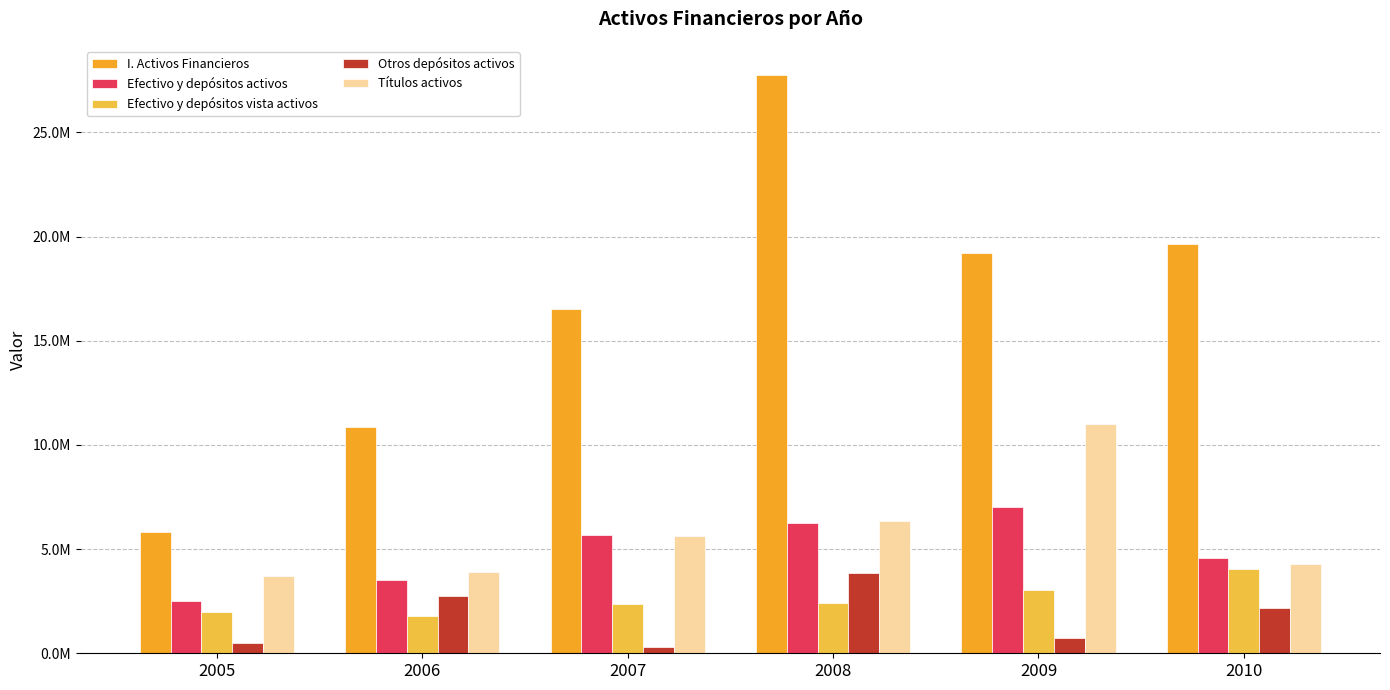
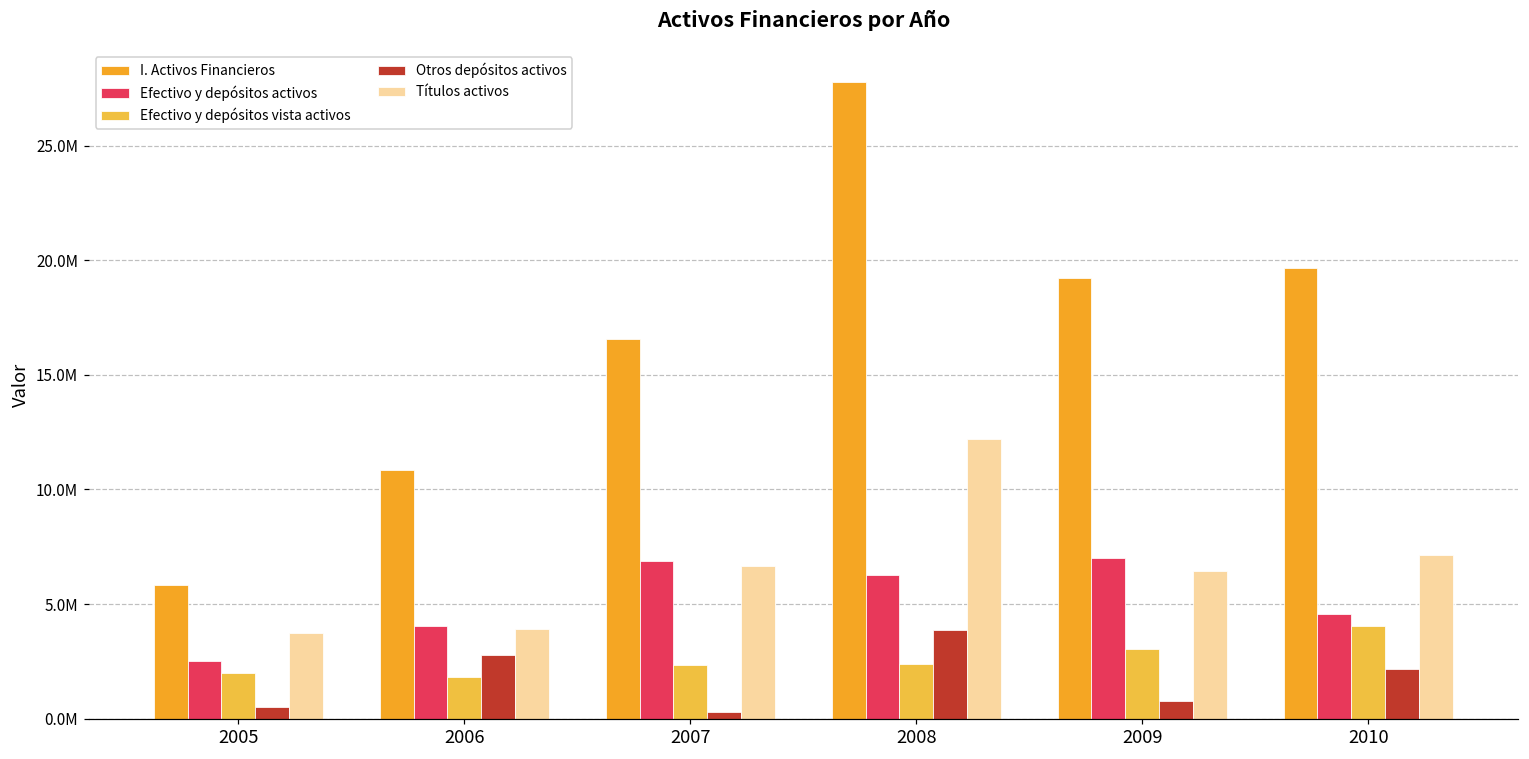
Efectivo y depósitos activos, 2006: 3500000 -> 4100000
Efectivo y depósitos activos, 2007: 5700000 -> 6900000
Títulos activos, 2007: 5600000 -> 6700000
Títulos activos, 2008: 6400000 -> 12200000
Títulos activos, 2009: 11000000 -> 6400000
Títulos activos, 2010: 4300000 -> 7200000
